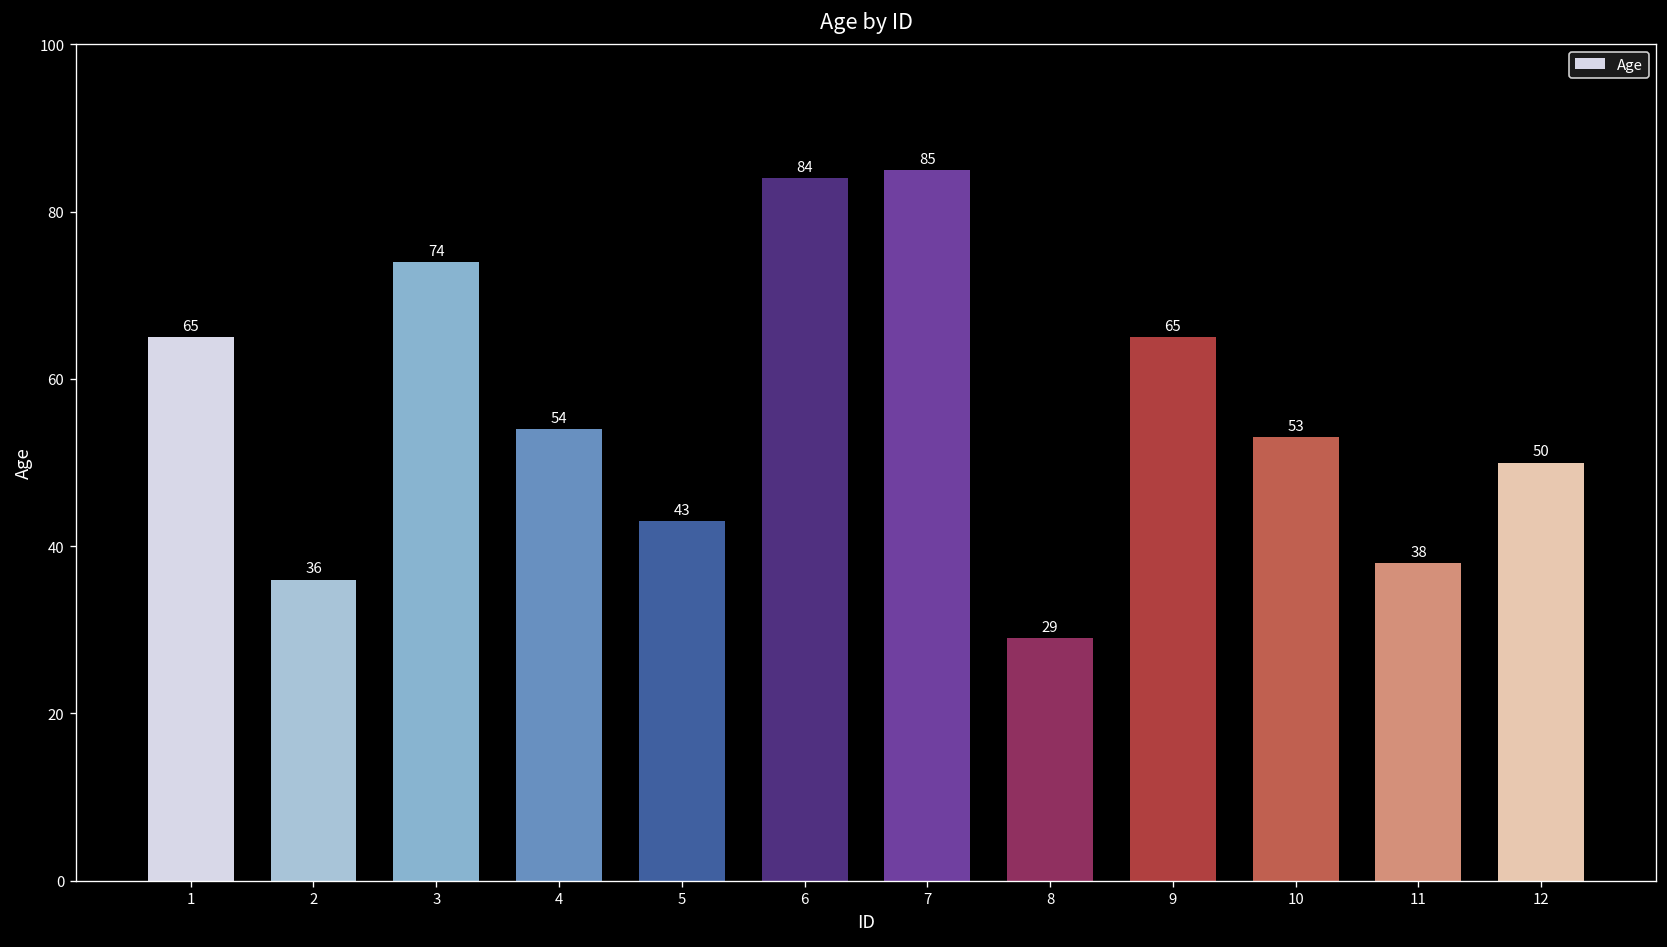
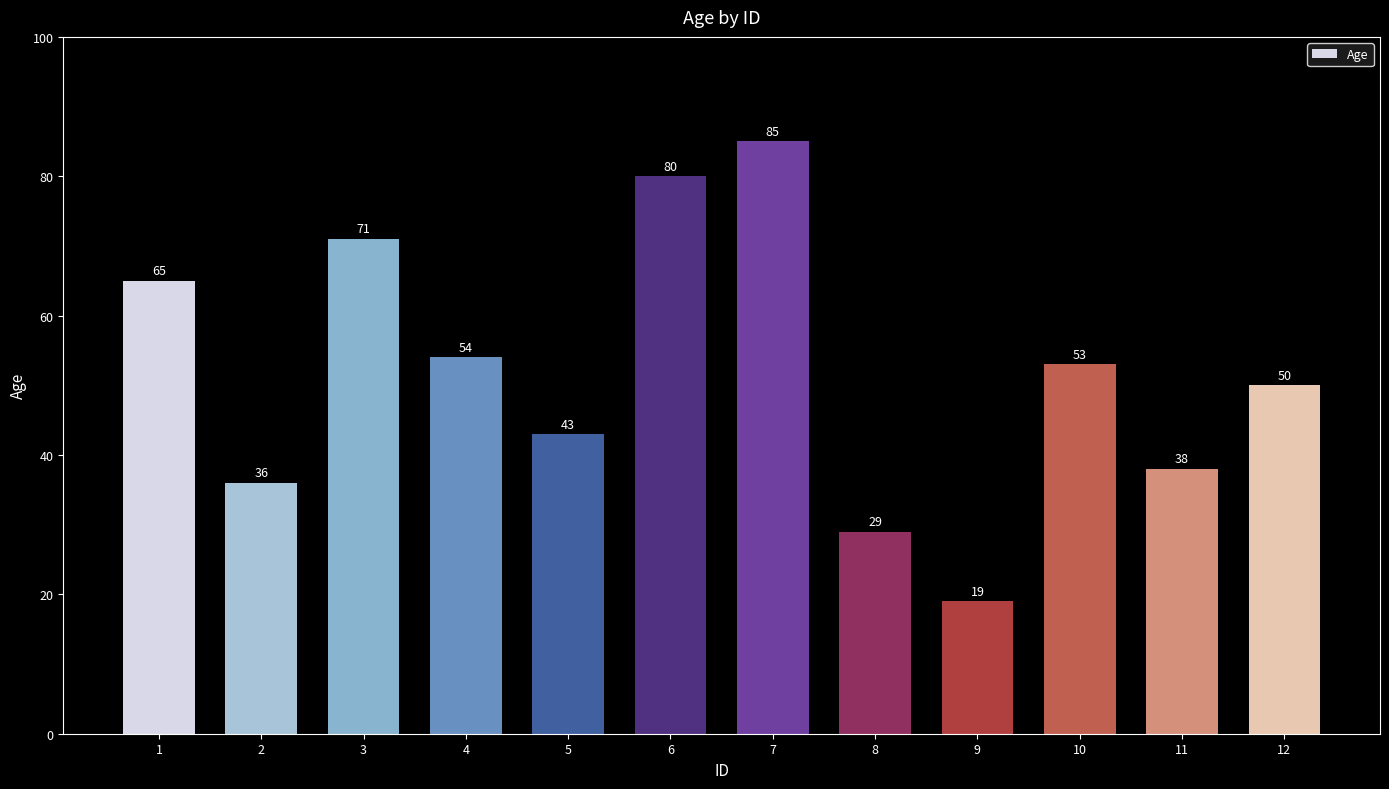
3: 74 -> 71
6: 84 -> 80
9: 65 -> 19
